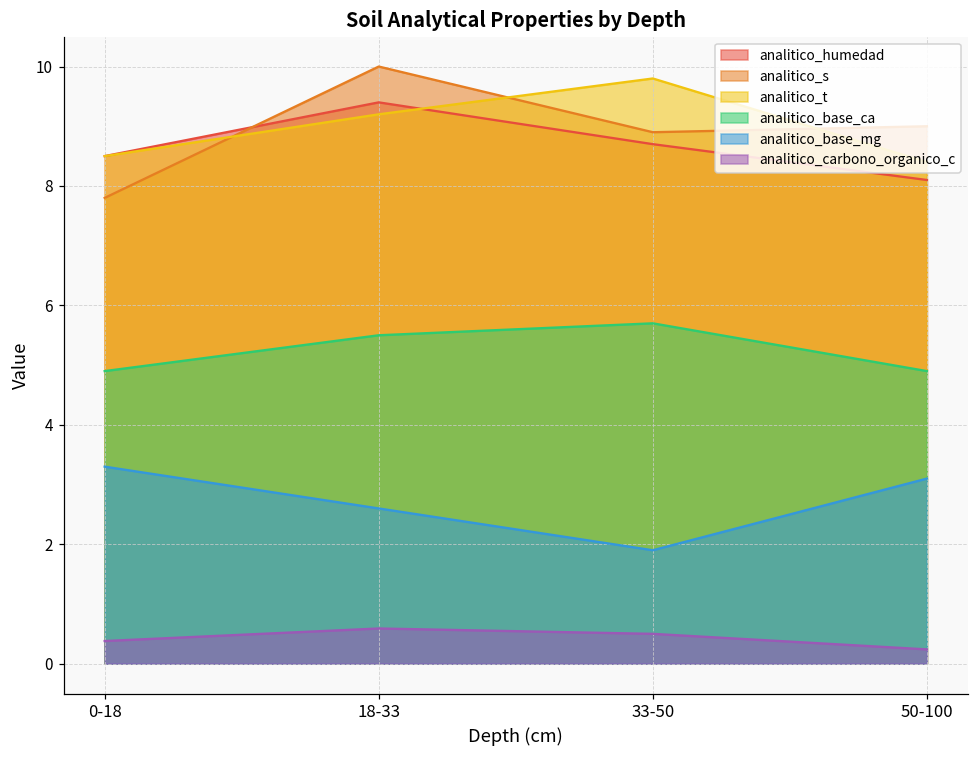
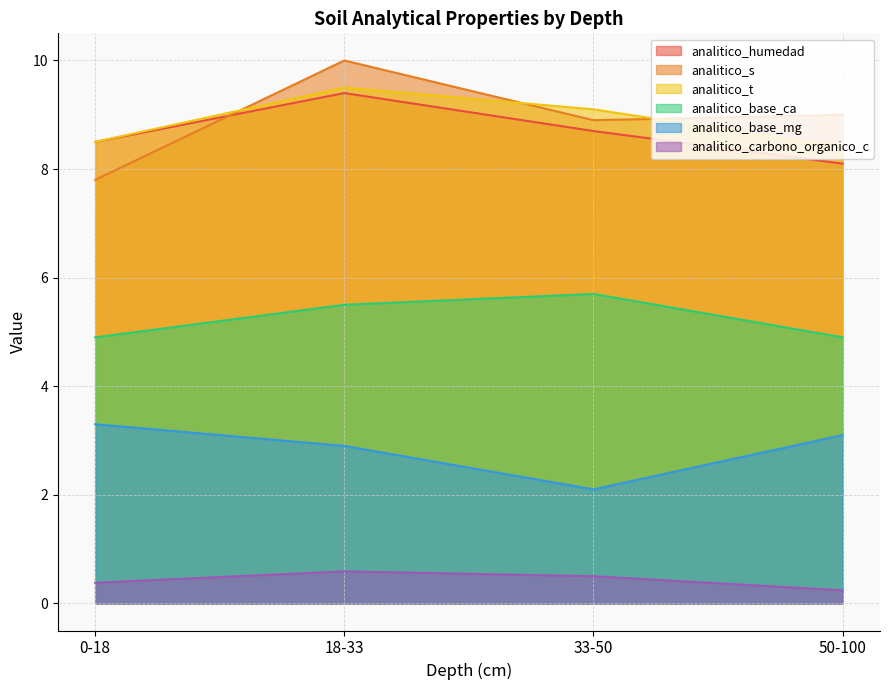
analitico_t, 18-33: 9.2 -> 9.5
analitico_base_mg, 18-33: 2.6 -> 2.9
analitico_t, 33-50: 9.8 -> 9.1
analitico_base_mg, 33-50: 1.9 -> 2.1
